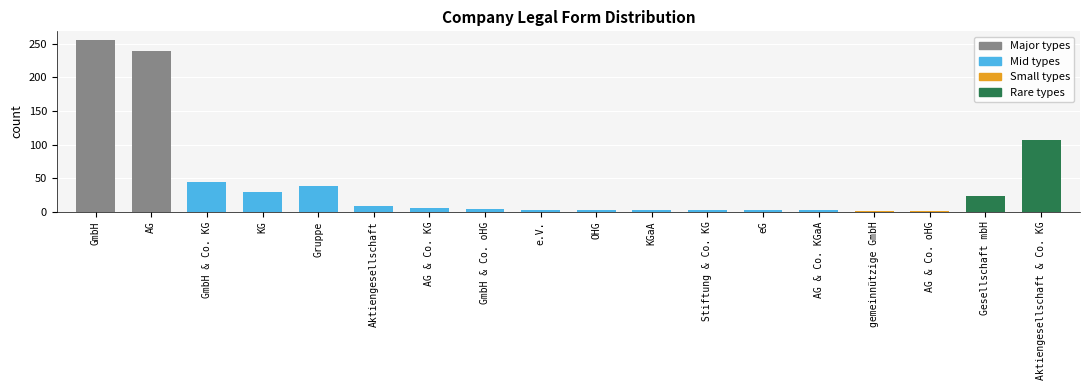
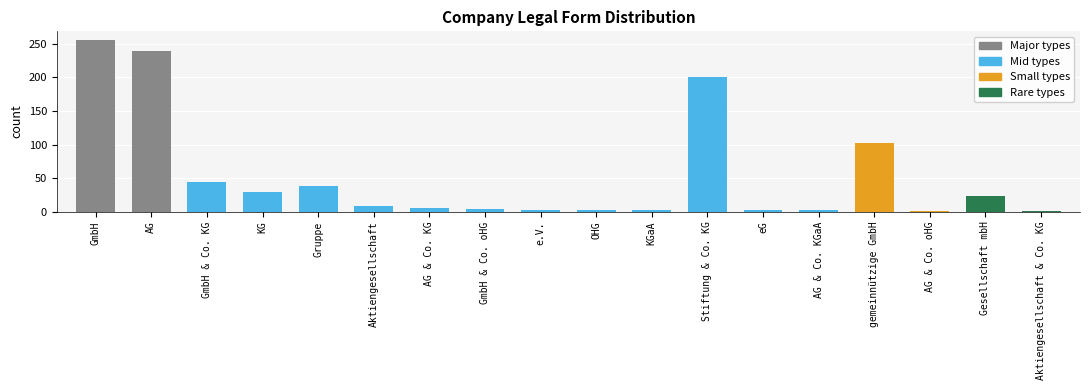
Stiftung & Co. KG: 0 -> 200
gemeinnützige GmbH: 0 -> 100
Aktiengesellschaft & Co. KG: 110 -> 0
